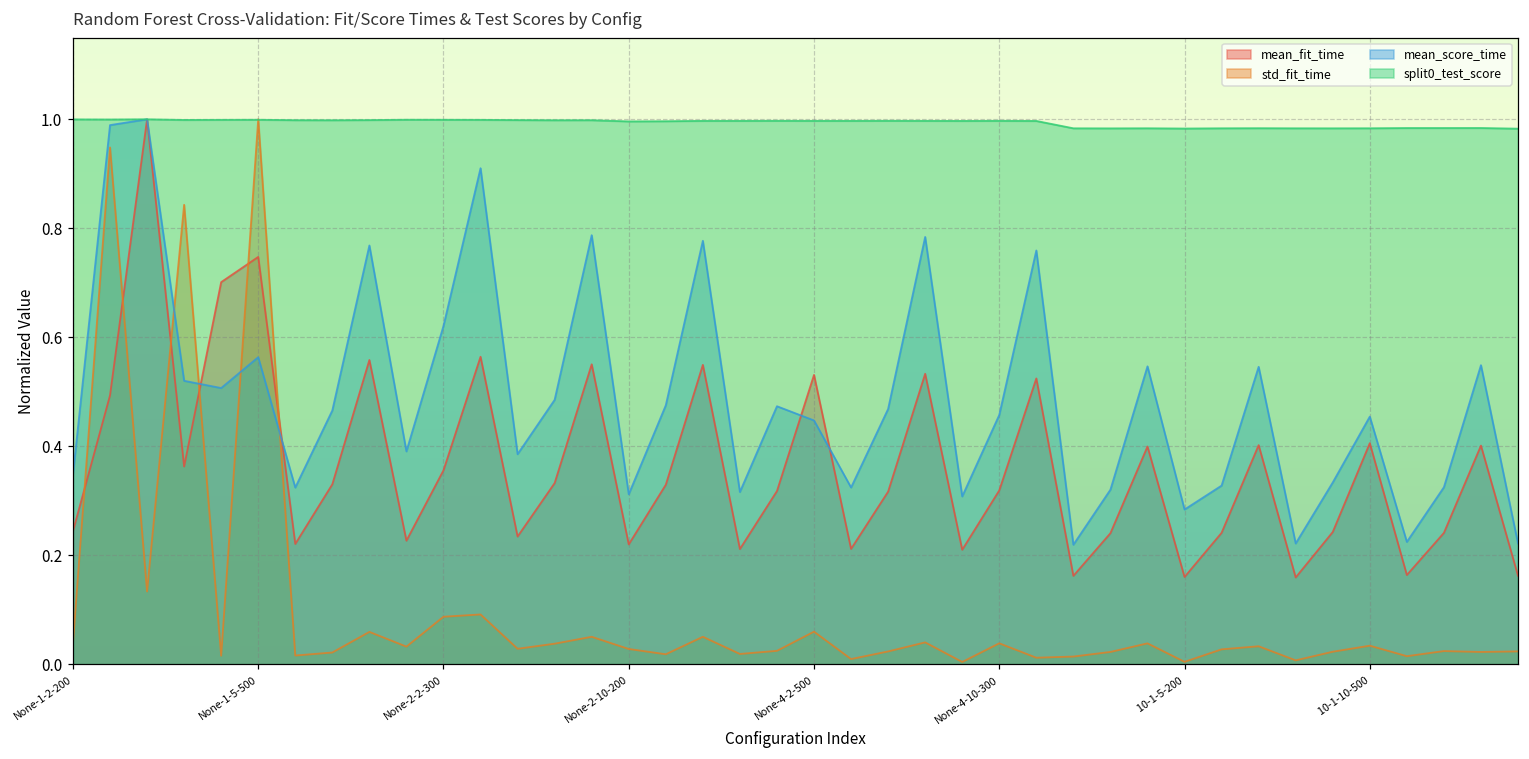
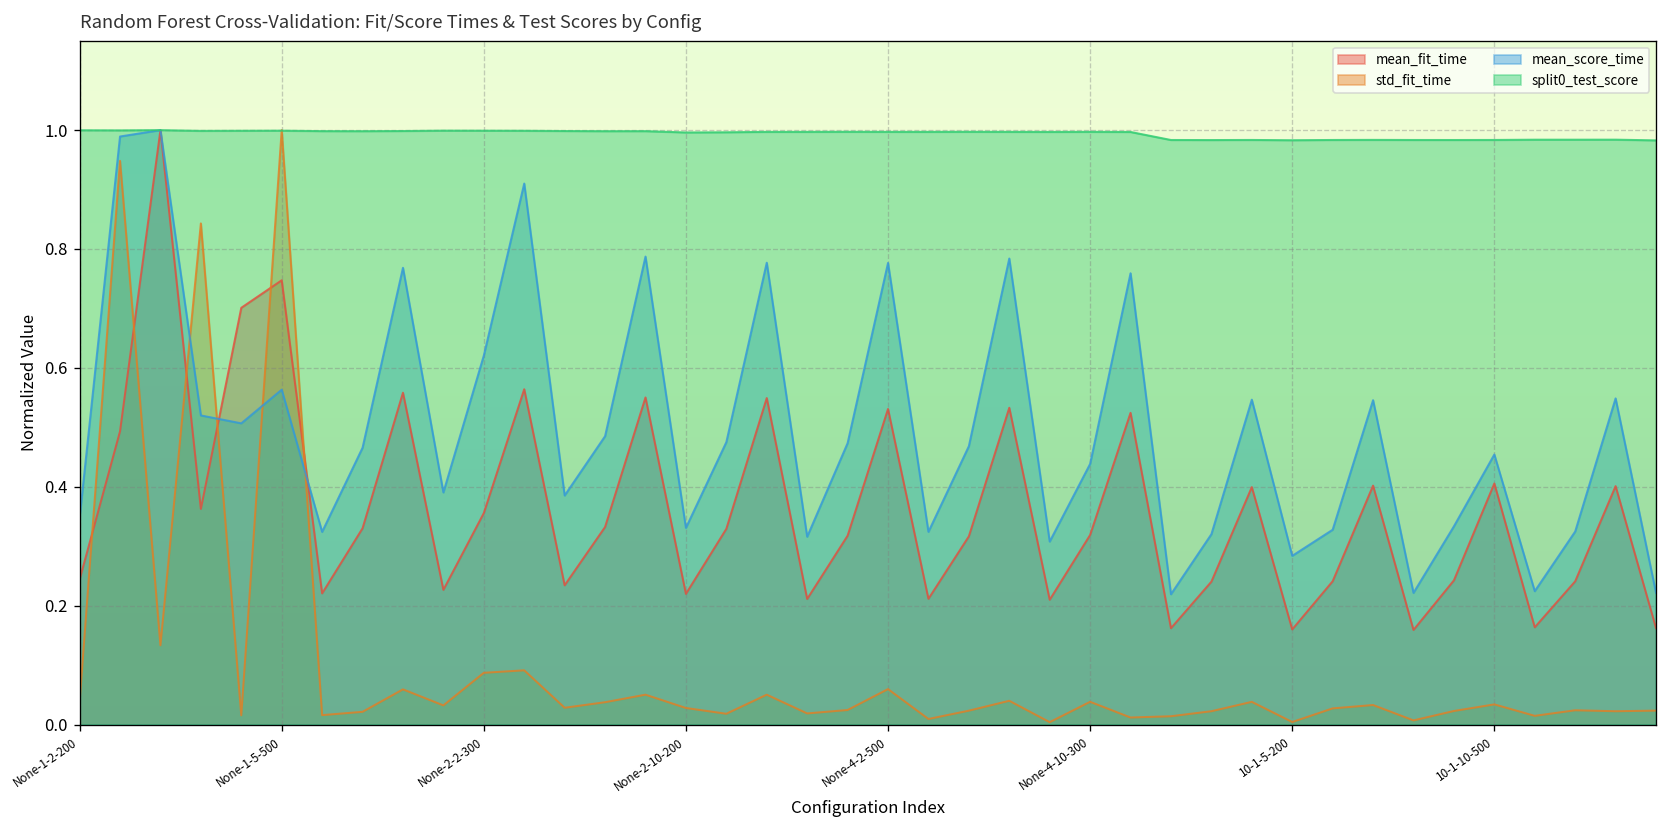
mean_score_time, None-2-10-200: 0.31 -> 0.33
mean_score_time, None-4-2-500: 0.45 -> 0.78
mean_score_time, None-4-10-300: 0.46 -> 0.44
